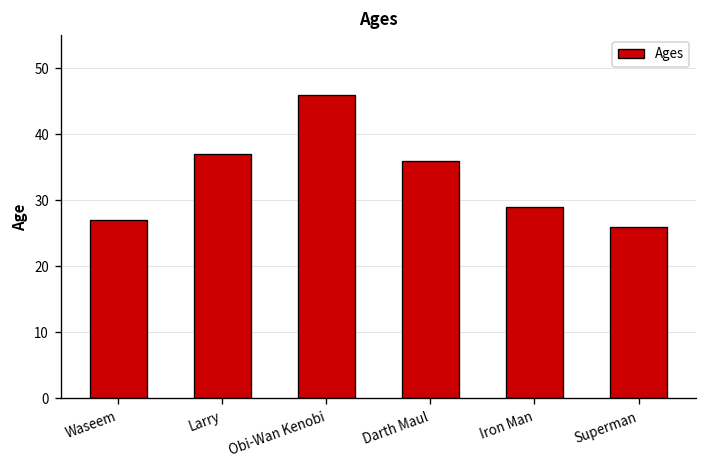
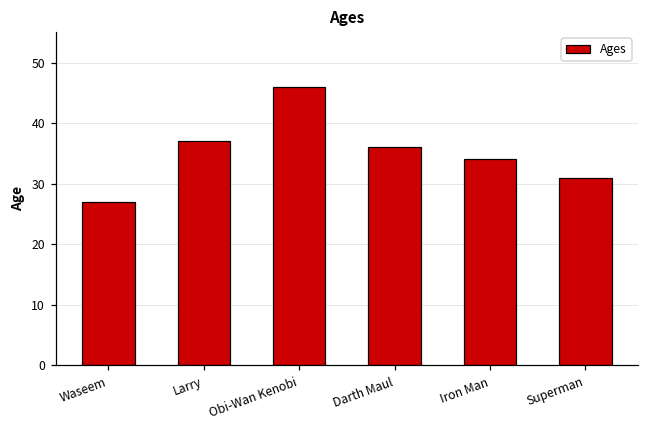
Iron Man: 29 -> 34
Superman: 26 -> 31
